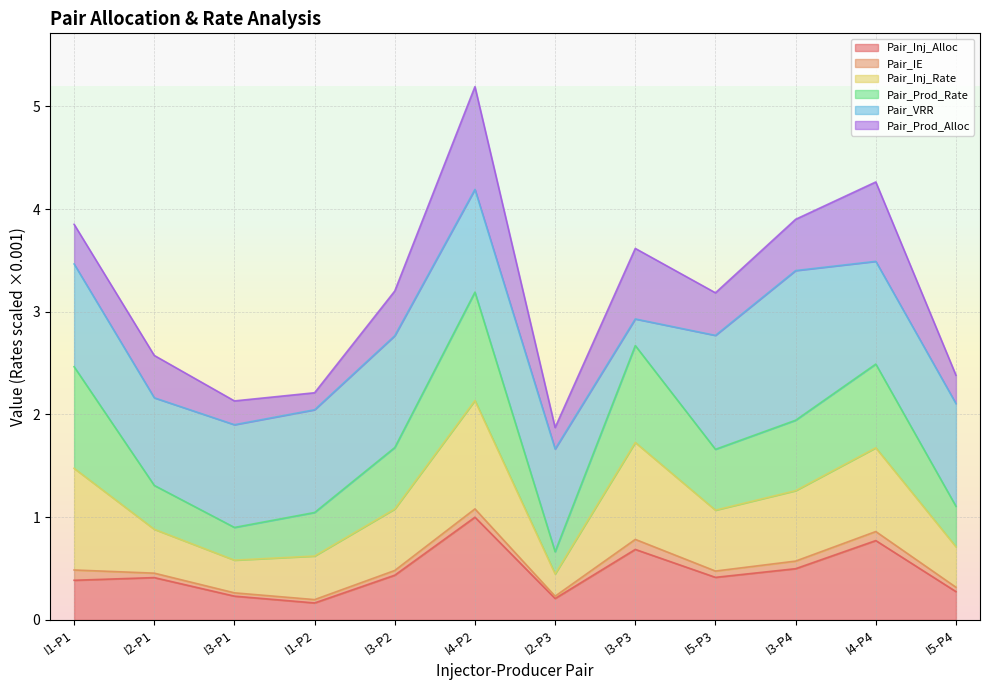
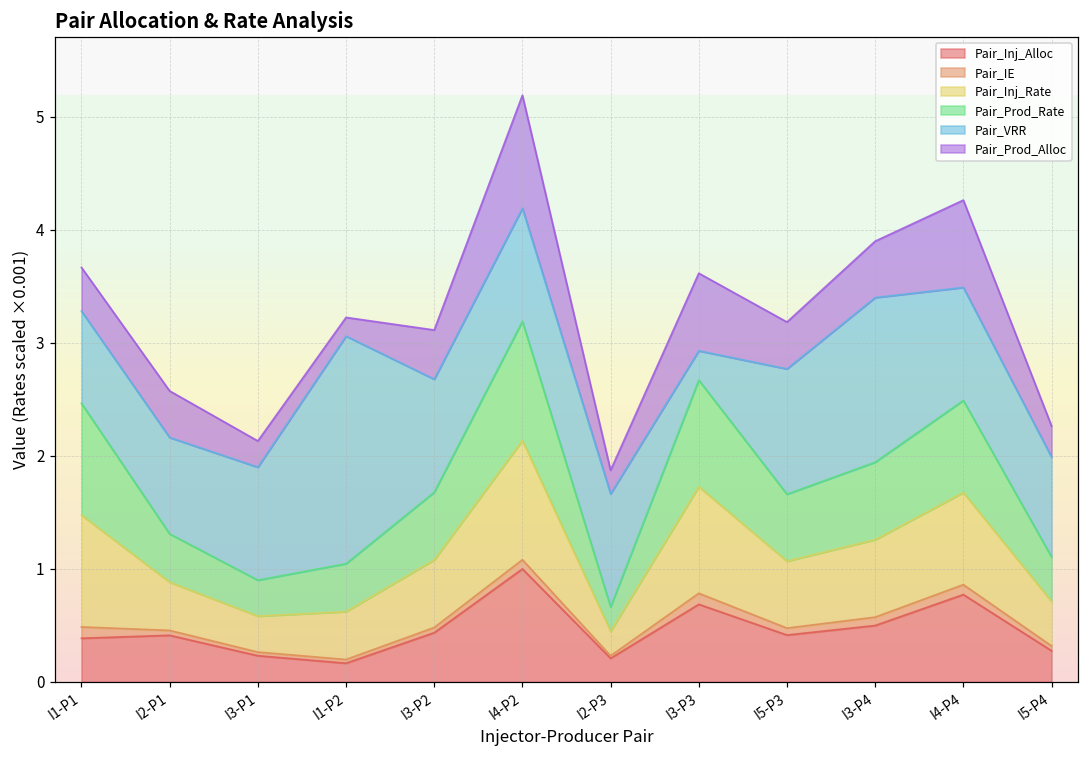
Pair_VRR, I1-P1: 1.00 -> 0.82
Pair_VRR, I1-P2: 1.00 -> 2.01
Pair_VRR, I3-P2: 1.09 -> 1.00
Pair_VRR, I5-P4: 1.00 -> 0.88
